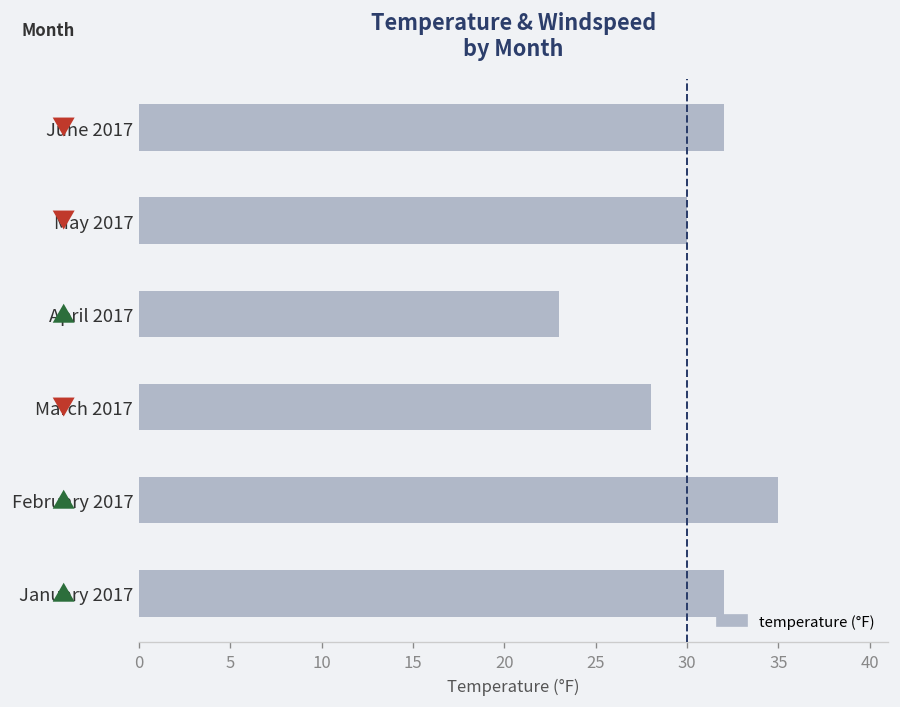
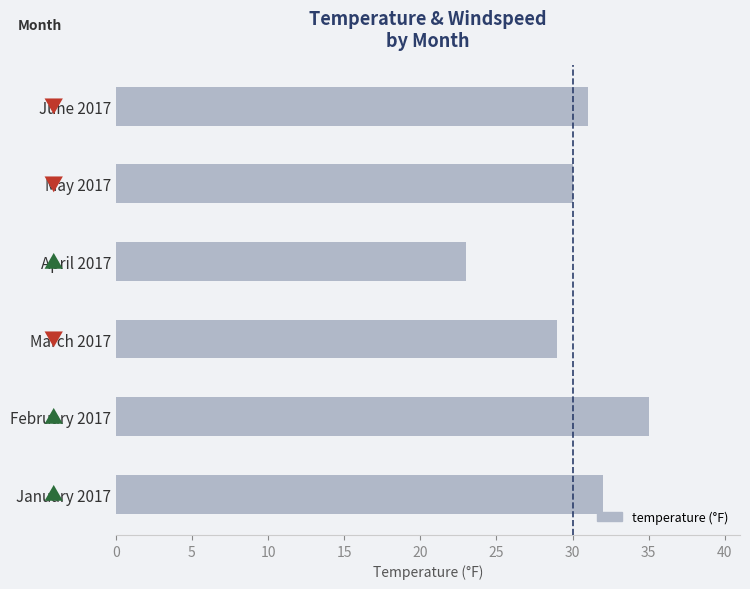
June 2017: 32 -> 31
March 2017: 28 -> 29
